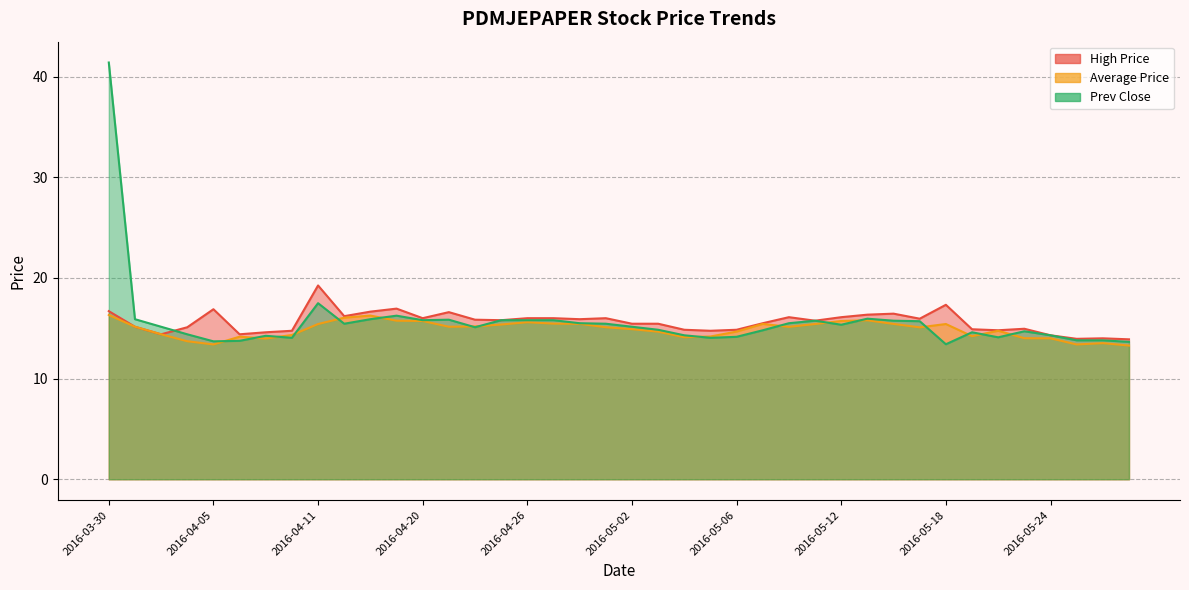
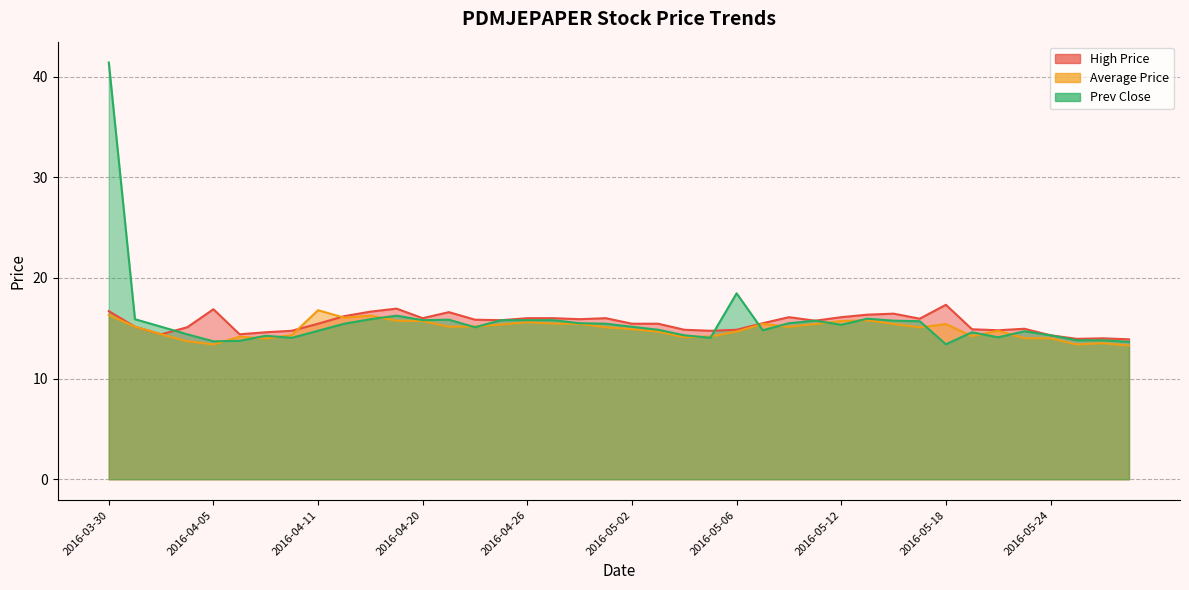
High Price, 2016-04-11: 19.3 -> 15.5
Average Price, 2016-04-11: 15.4 -> 16.8
Prev Close, 2016-04-11: 17.5 -> 14.8
Prev Close, 2016-05-06: 14.2 -> 18.5
